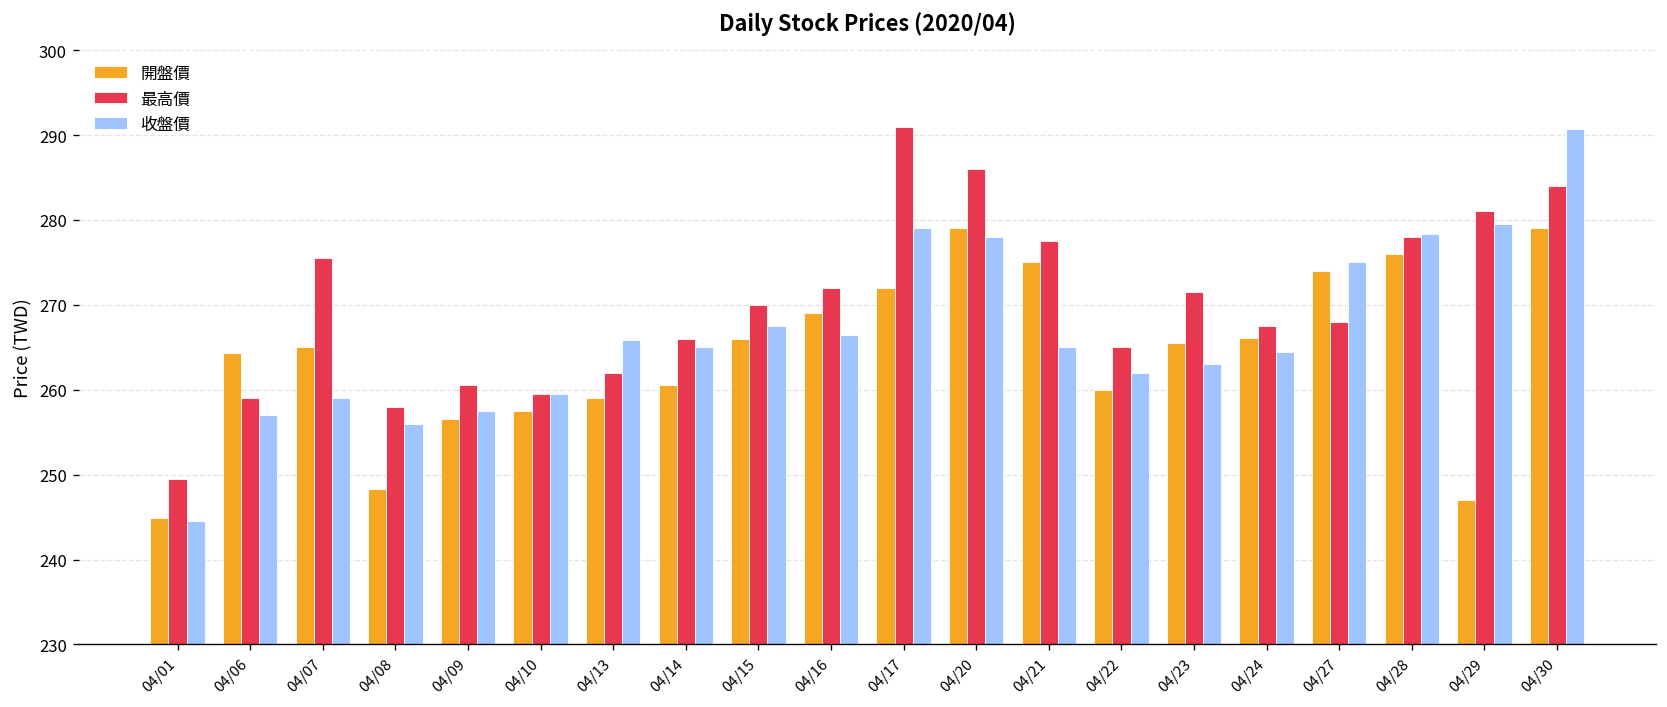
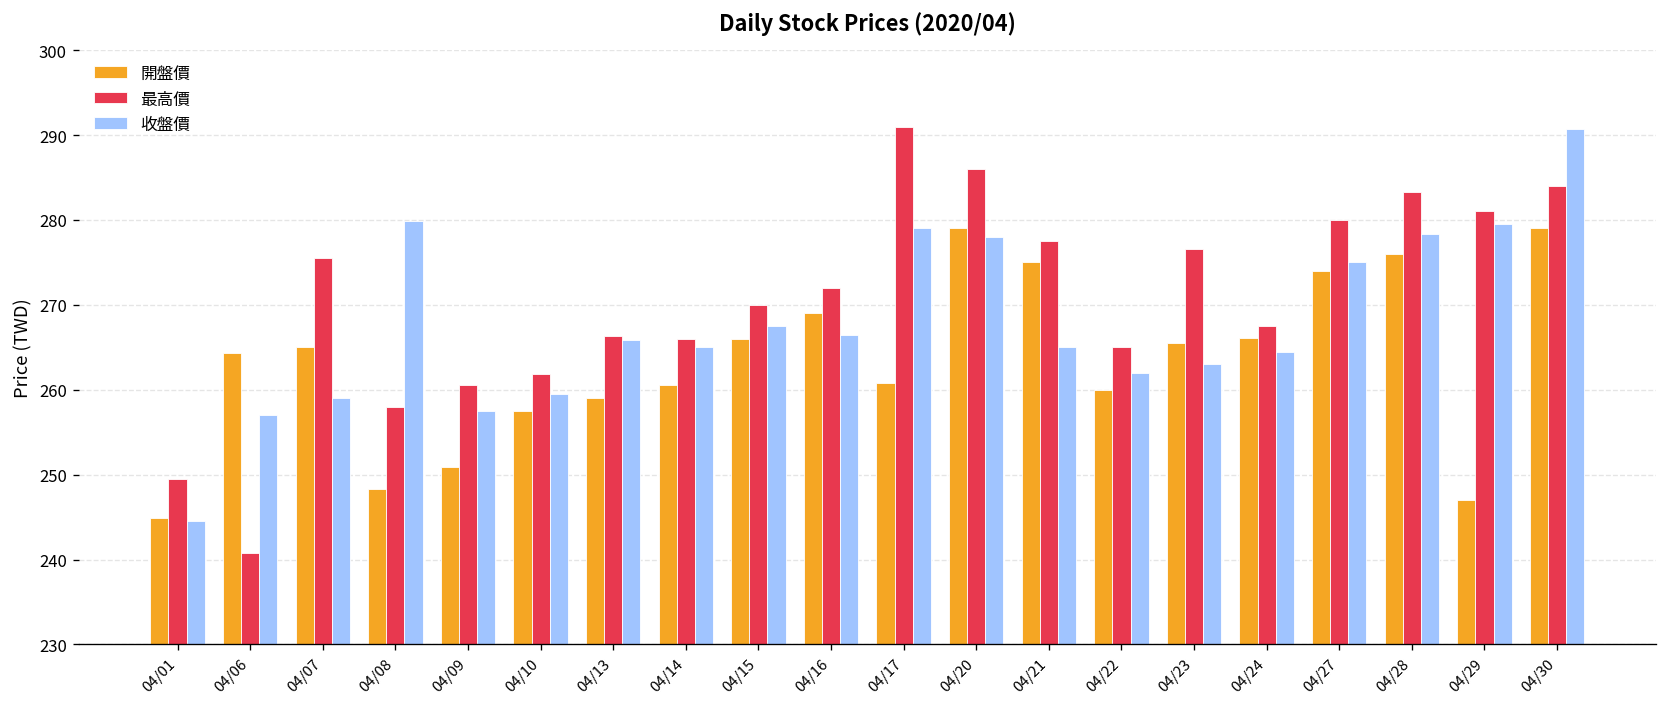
最高價, 04/06: 259 -> 241
收盤價, 04/08: 256 -> 280
開盤價, 04/09: 257 -> 251
最高價, 04/10: 260 -> 262
最高價, 04/13: 262 -> 266
開盤價, 04/17: 272 -> 261
最高價, 04/23: 272 -> 277
最高價, 04/27: 268 -> 280
最高價, 04/28: 278 -> 283
